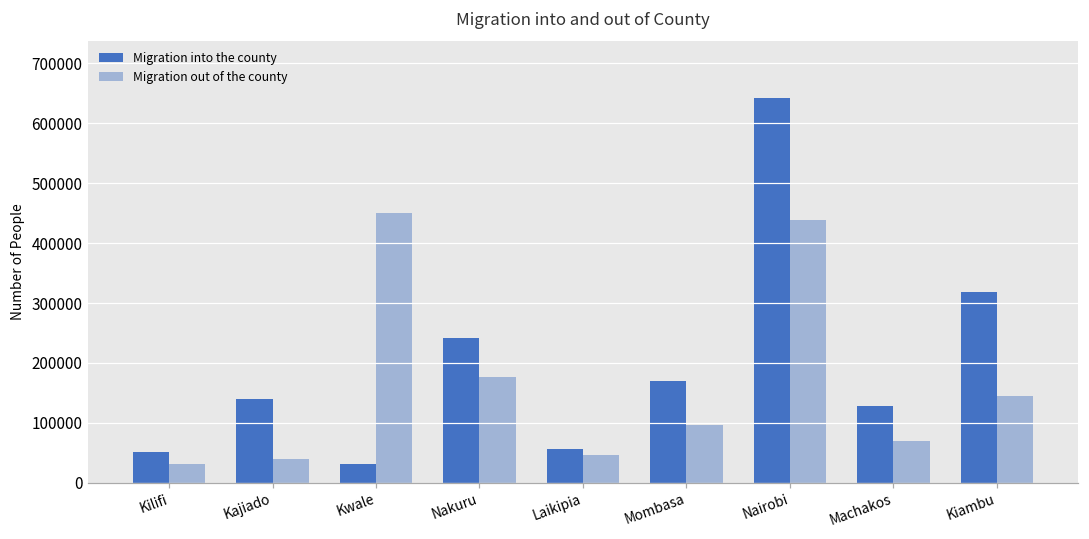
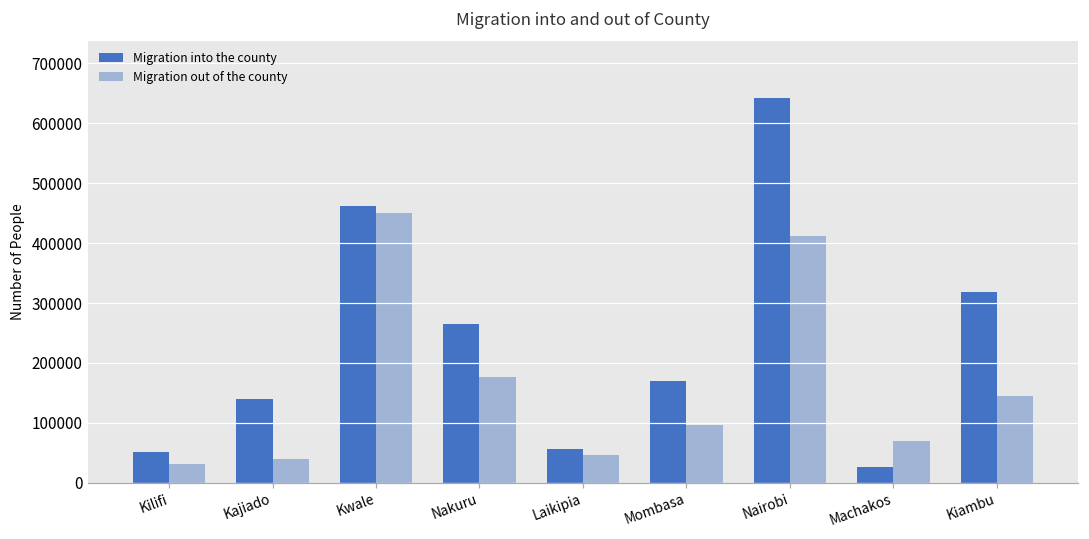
Migration into the county, Kwale: 30000 -> 460000
Migration into the county, Nakuru: 240000 -> 260000
Migration out of the county, Nairobi: 440000 -> 410000
Migration into the county, Machakos: 130000 -> 30000
